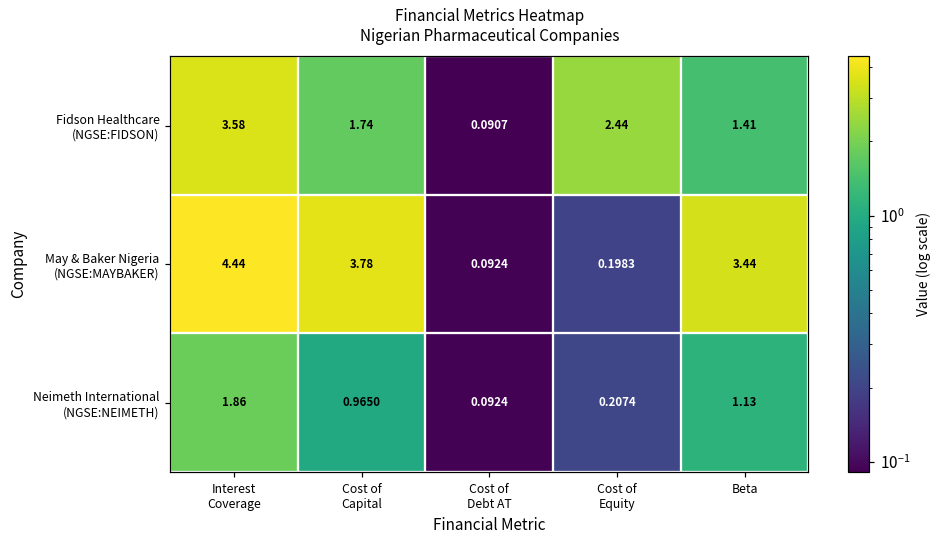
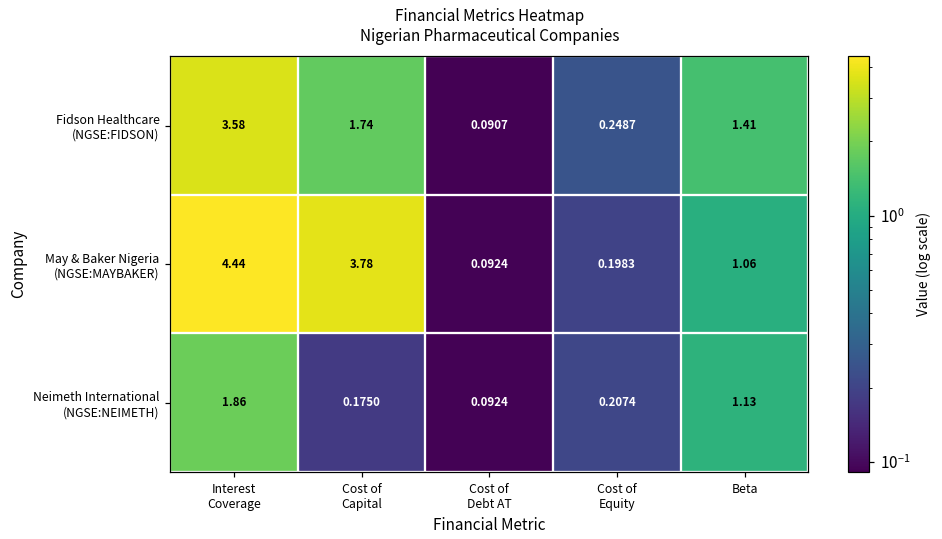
Fidson Healthcare (NGSE:FIDSON), Cost of Equity: 2.44 -> 0.2487
May & Baker Nigeria (NGSE:MAYBAKER), Beta: 3.44 -> 1.06
Neimeth International (NGSE:NEIMETH), Cost of Capital: 0.9650 -> 0.1750
